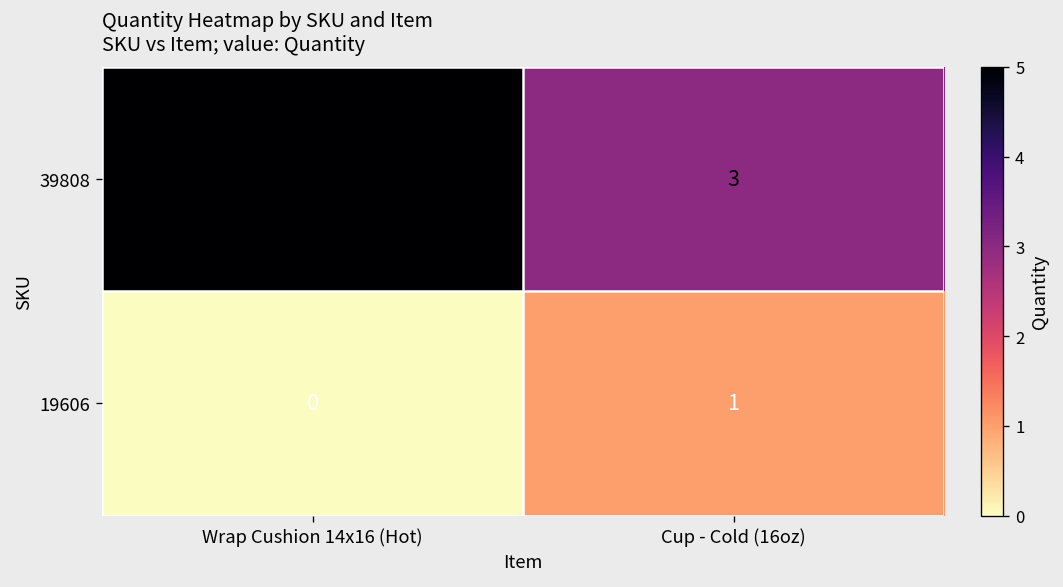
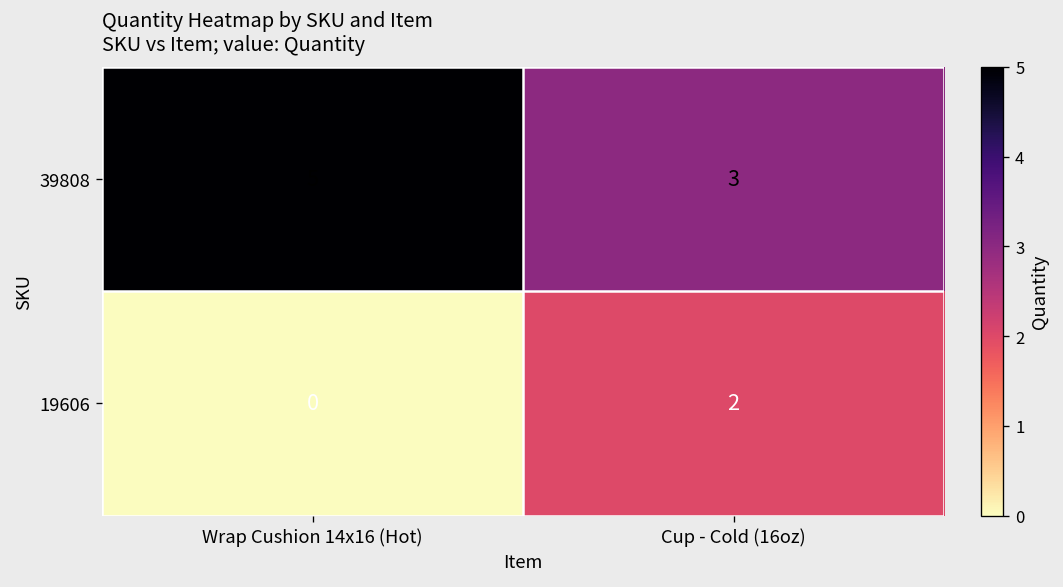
19606, Cup - Cold (16oz): 1 -> 2
